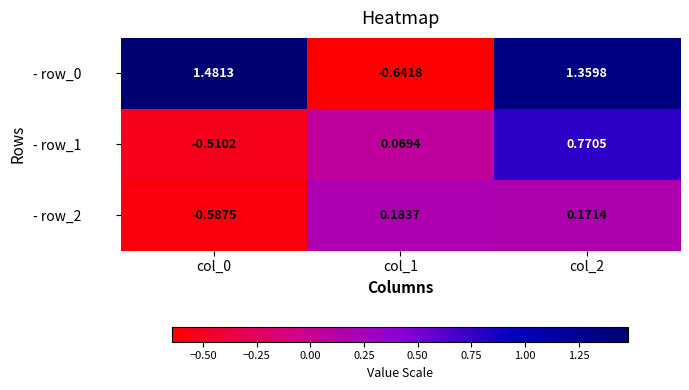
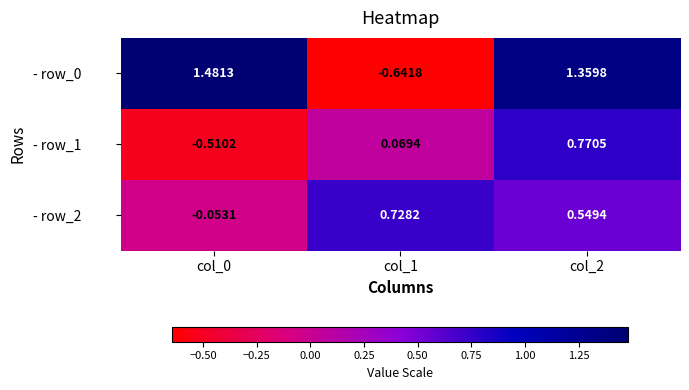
- row_2, col_0: -0.5875 -> -0.0531
- row_2, col_1: 0.1837 -> 0.7282
- row_2, col_2: 0.1714 -> 0.5494
